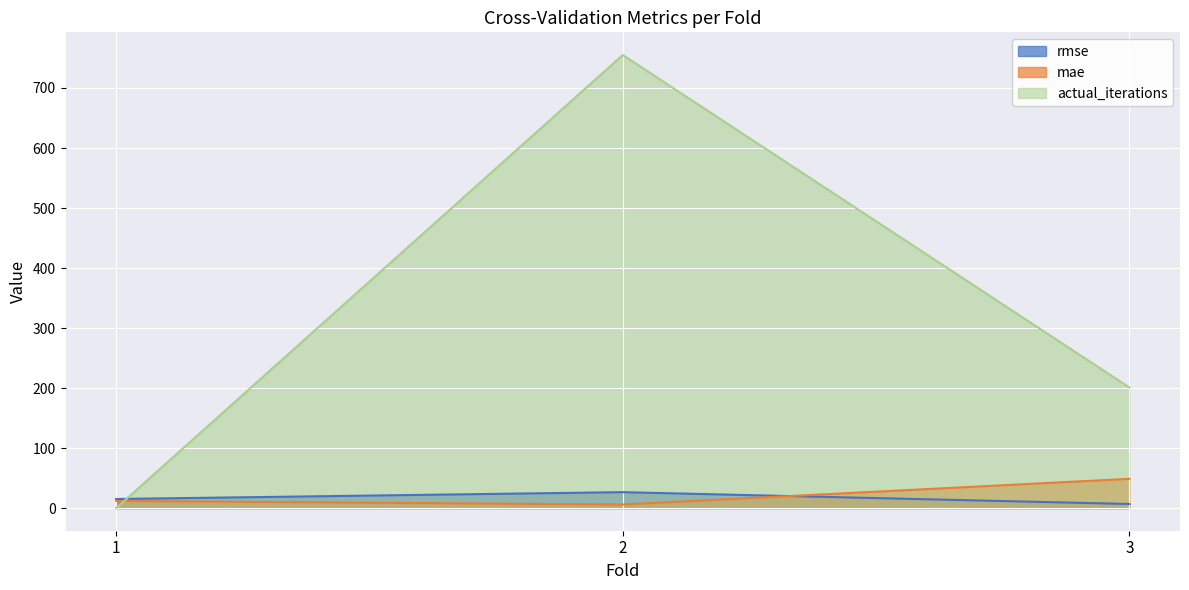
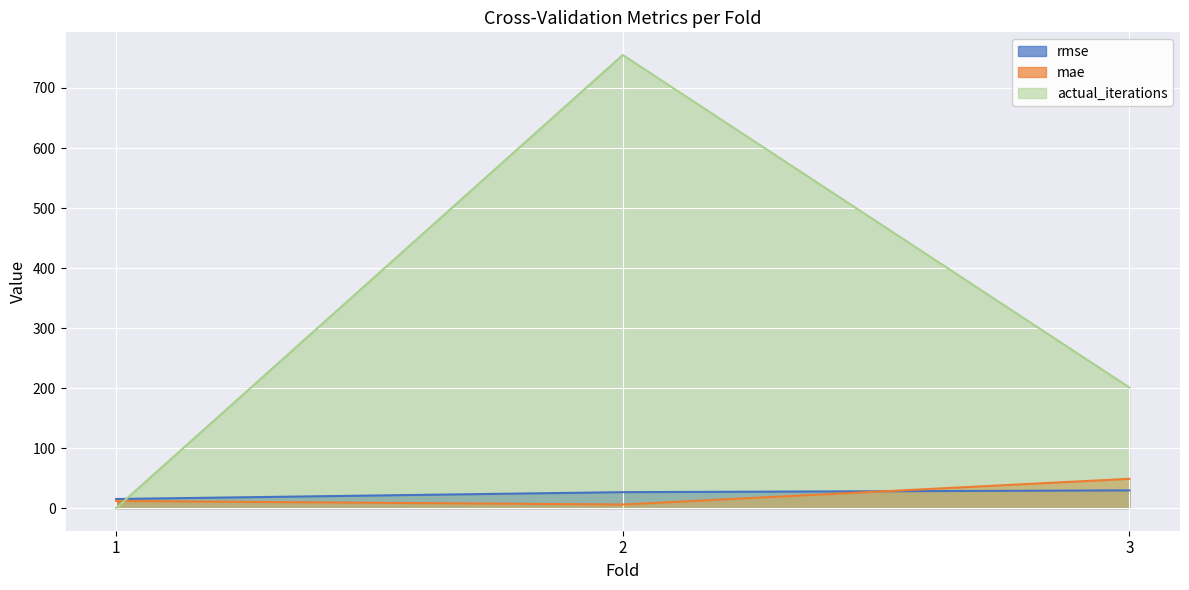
rmse, 3: 10 -> 30
